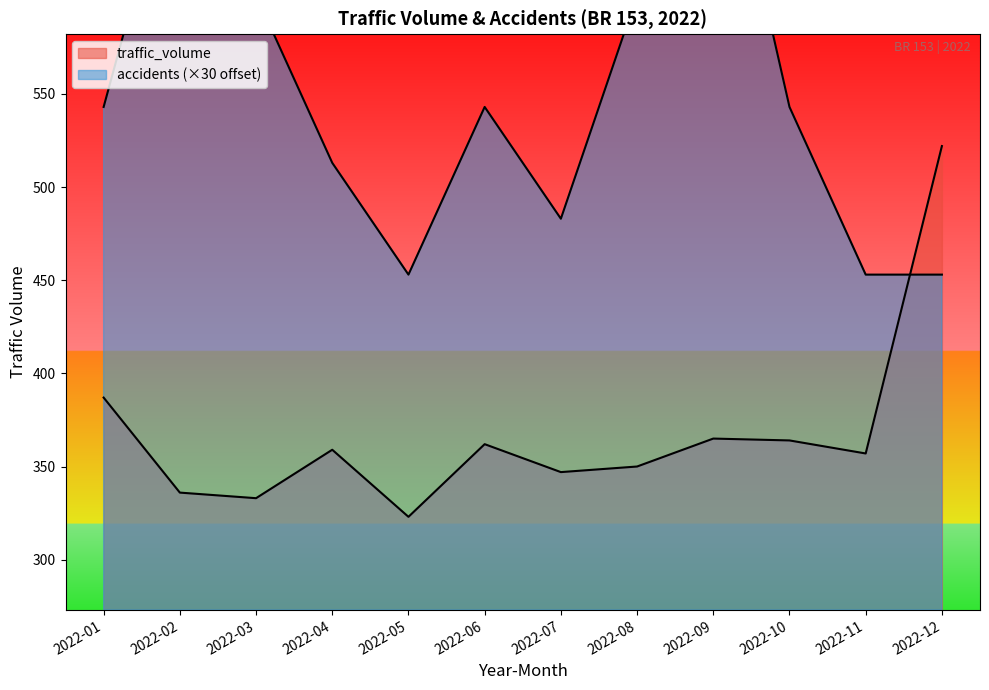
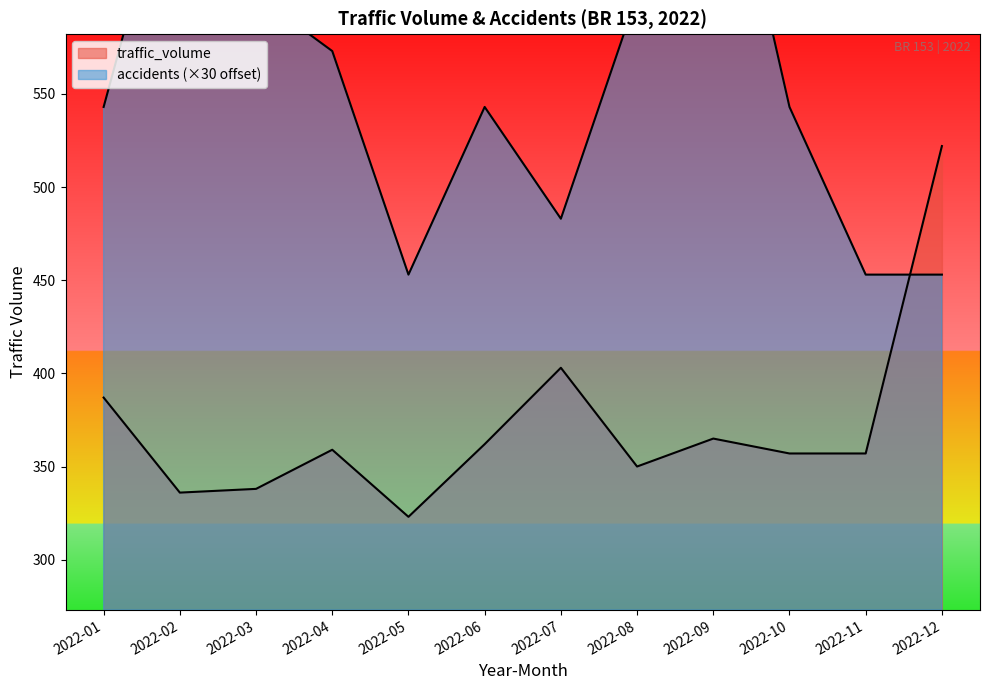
traffic_volume, 2022-03: 333 -> 338
accidents (×30 offset), 2022-04: 513 -> 573
traffic_volume, 2022-07: 347 -> 403
traffic_volume, 2022-10: 364 -> 357
